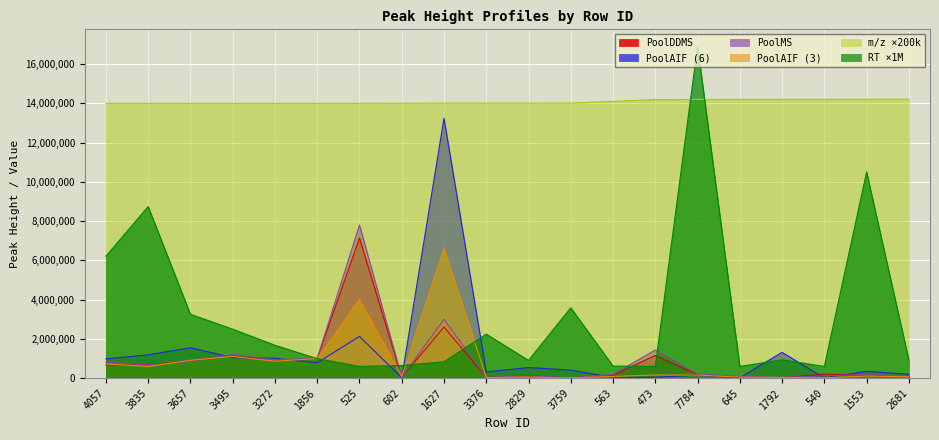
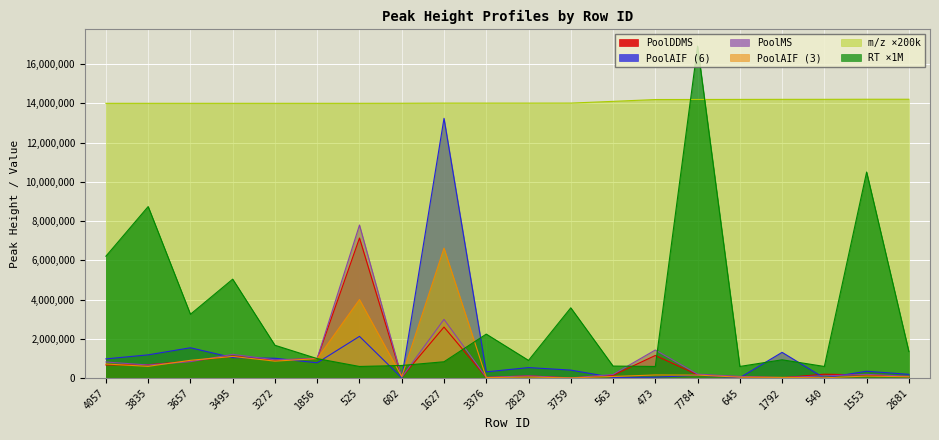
RT ×1M, 3495: 2,500,000 -> 5,000,000
RT ×1M, 2681: 900,000 -> 1,400,000
